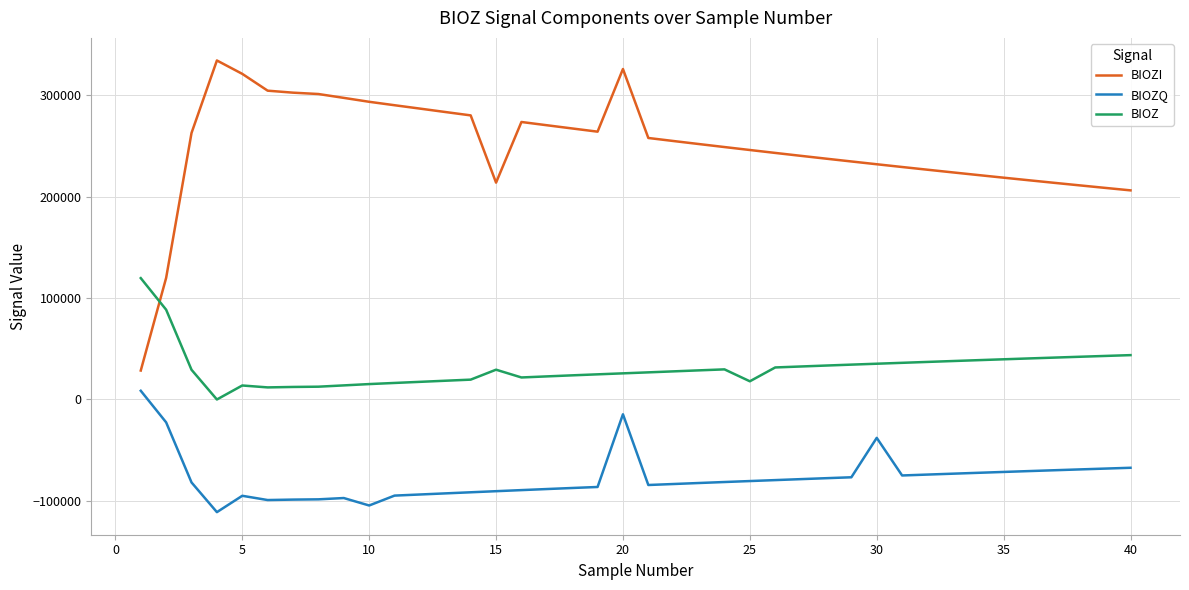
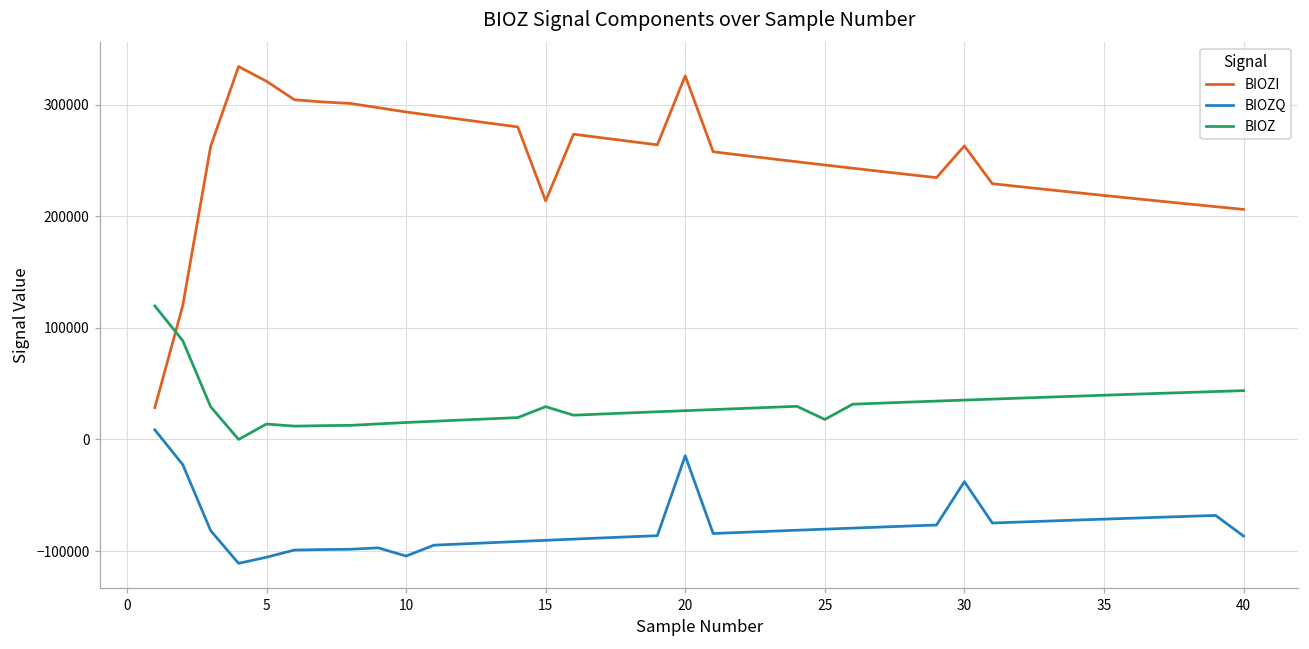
BIOZQ, 5: -95000 -> -106000
BIOZI, 30: 232000 -> 263000
BIOZQ, 40: -67000 -> -87000
